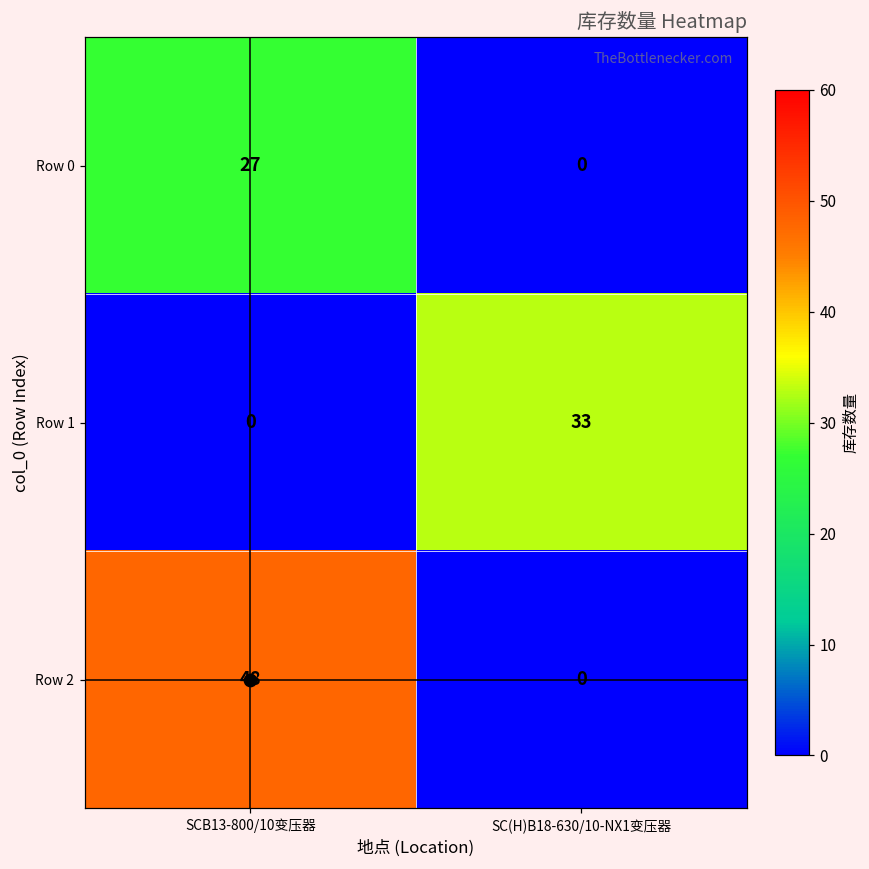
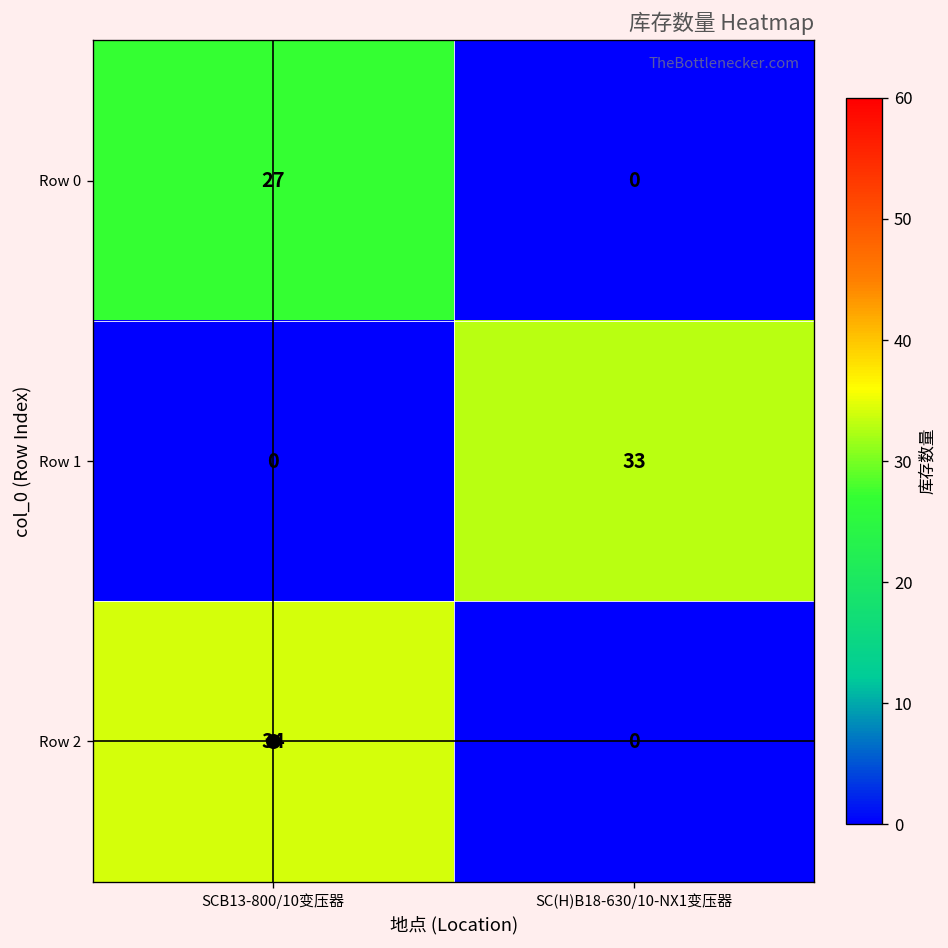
Row 2, SCB13-800/10变压器: 48 -> 34
